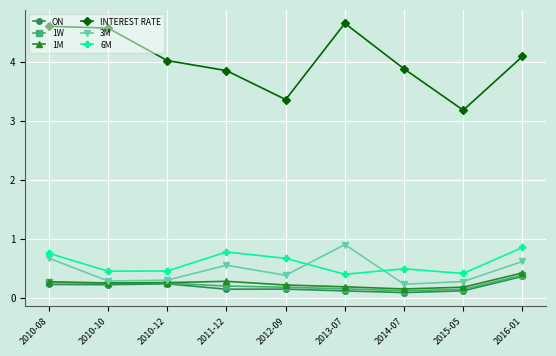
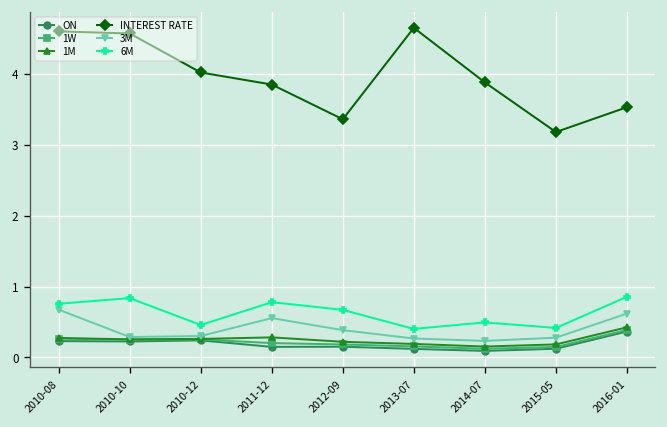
6M, 2010-10: 0.5 -> 0.8
3M, 2013-07: 0.9 -> 0.3
INTEREST RATE, 2016-01: 4.1 -> 3.5
